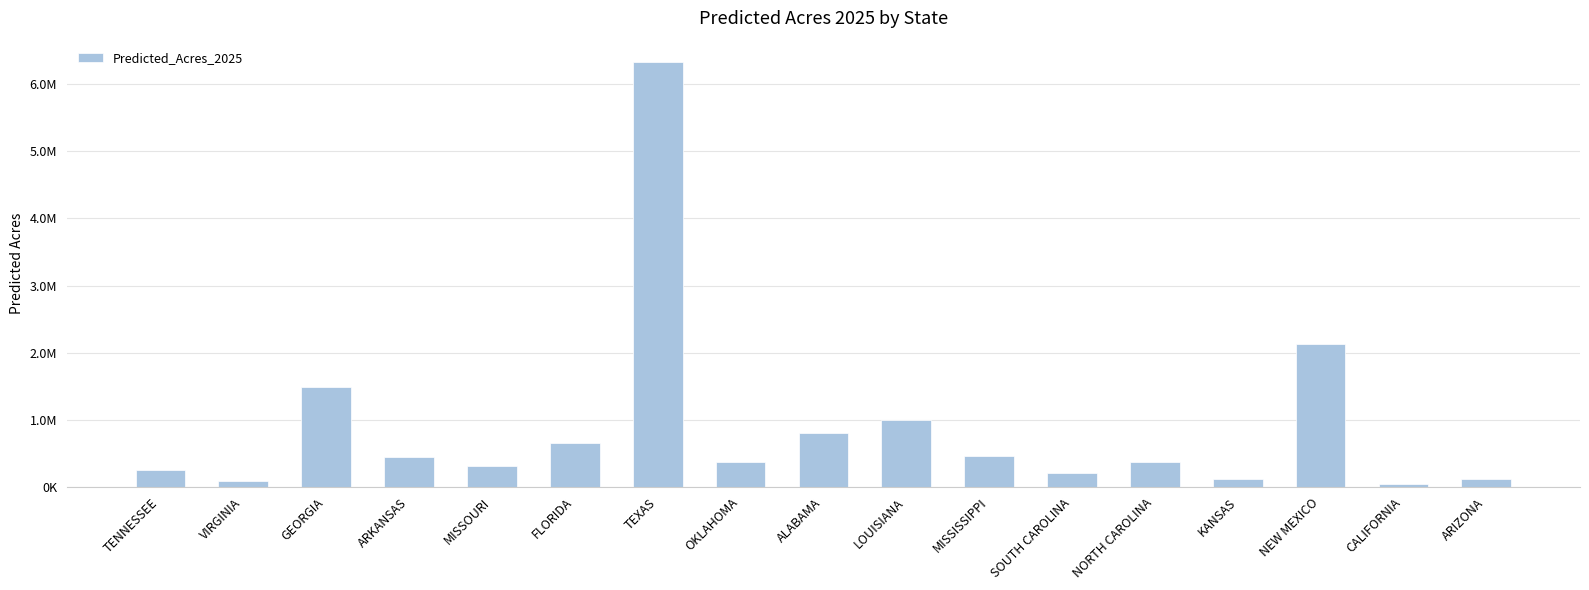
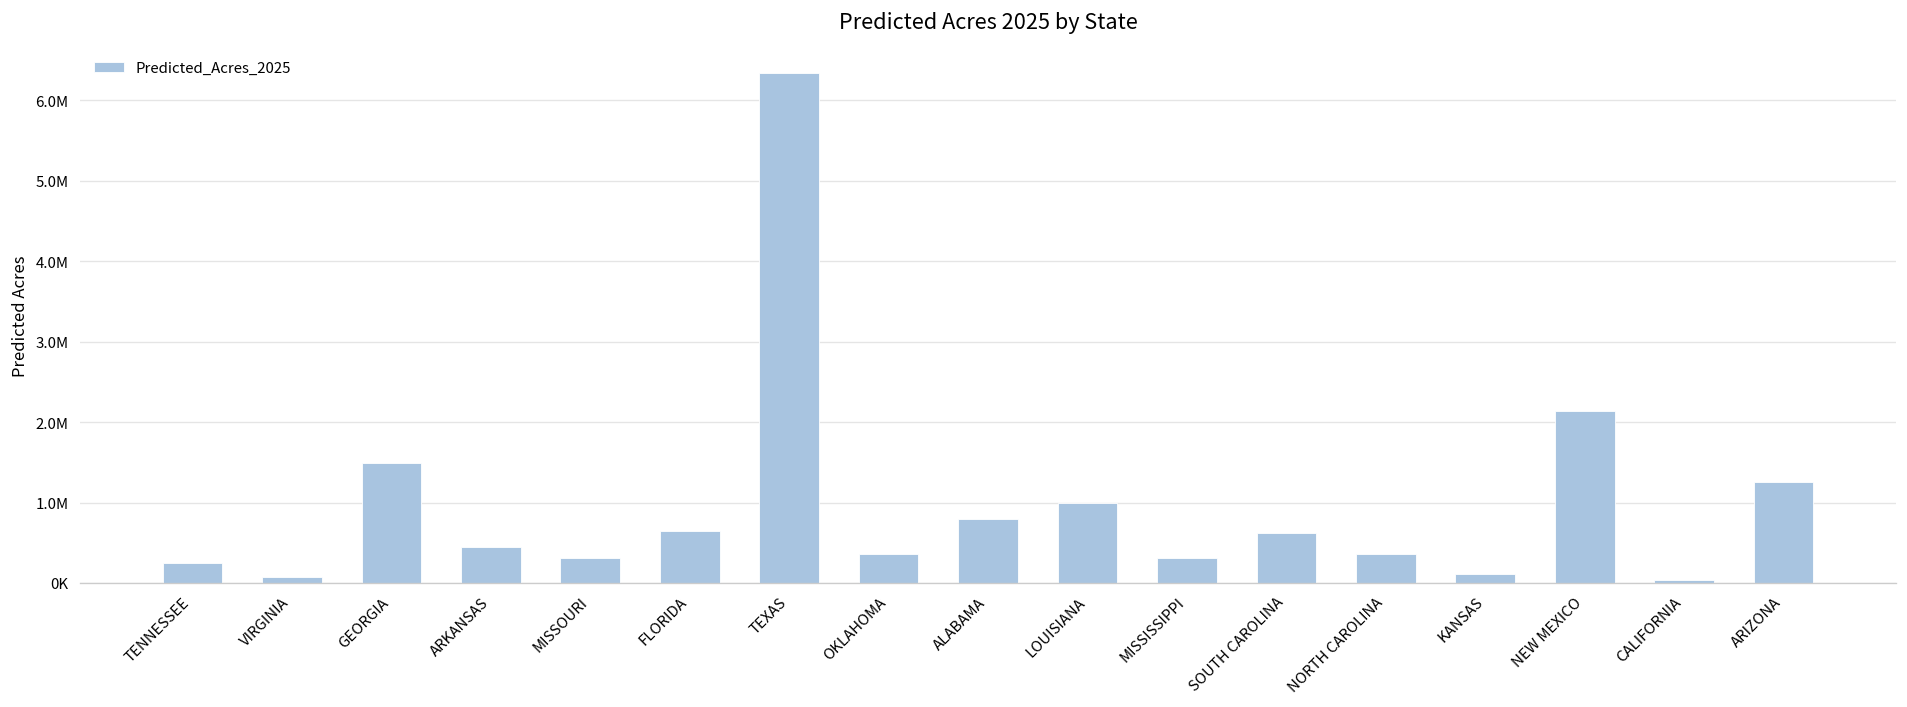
MISSISSIPPI: 500000 -> 300000
SOUTH CAROLINA: 200000 -> 600000
ARIZONA: 100000 -> 1200000
